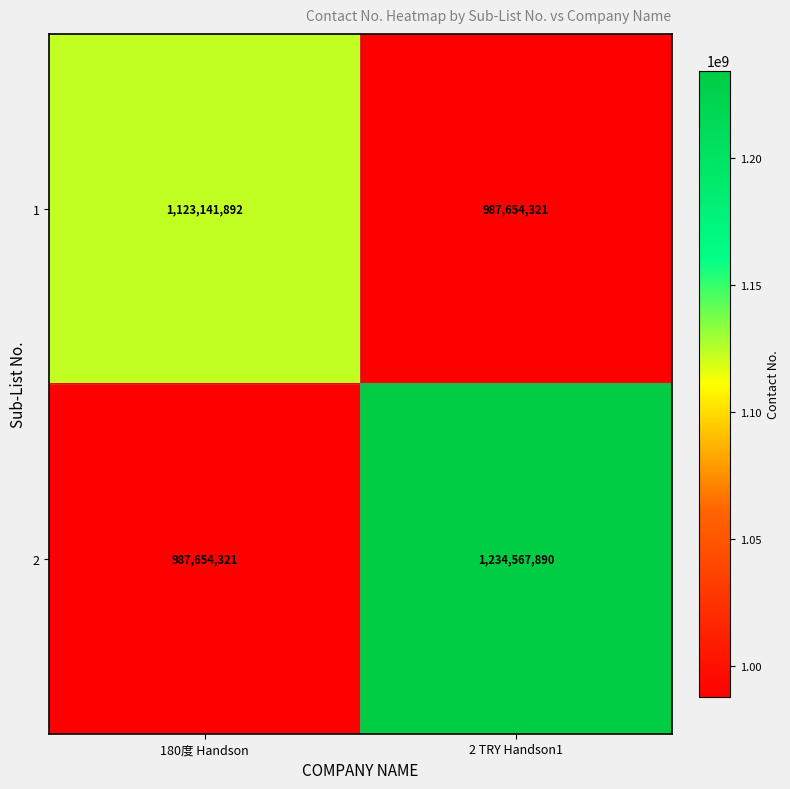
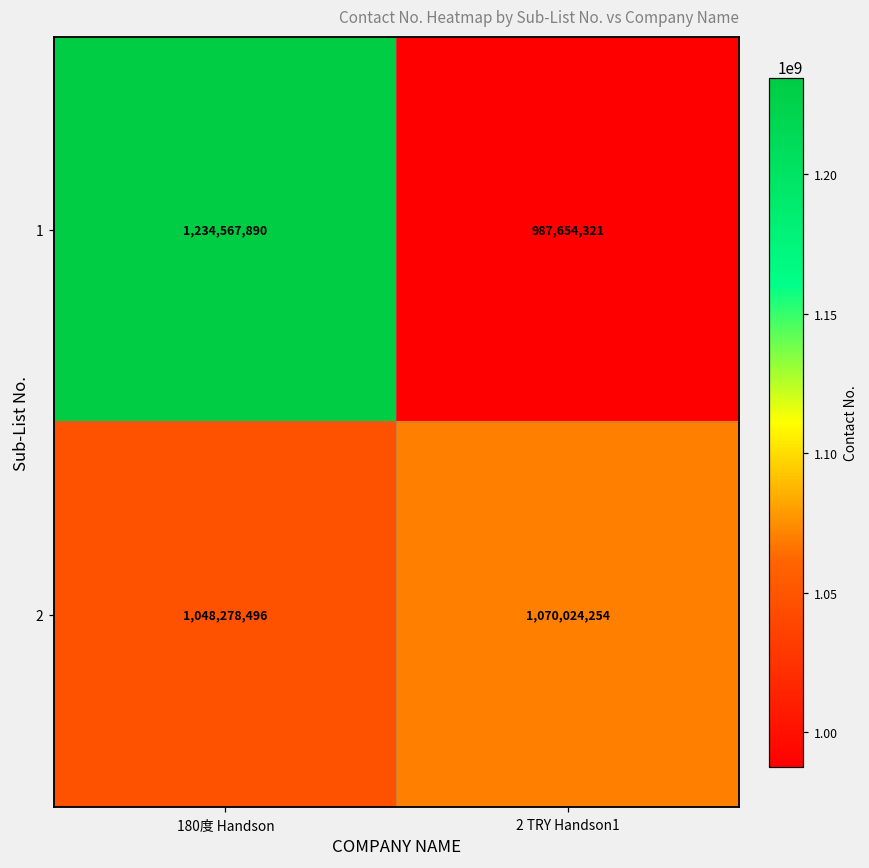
1, 180度 Handson: 1,123,141,892 -> 1,234,567,890
2, 180度 Handson: 987,654,321 -> 1,048,278,496
2, 2 TRY Handson1: 1,234,567,890 -> 1,070,024,254
